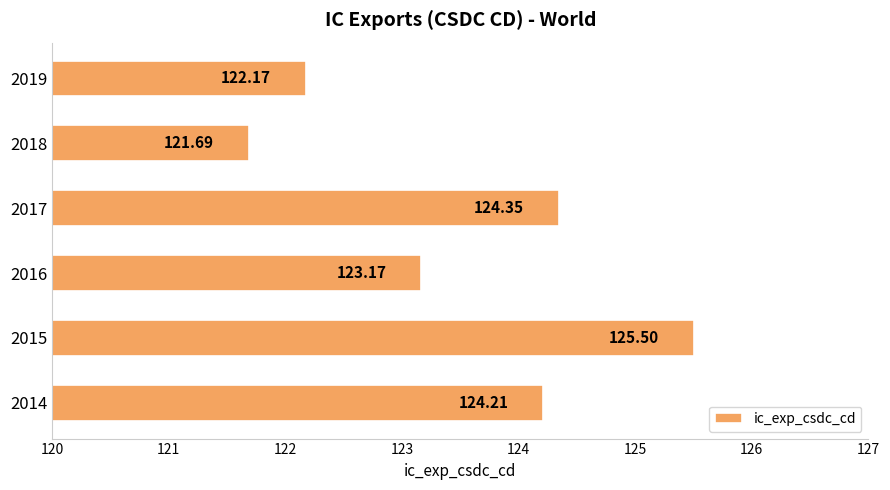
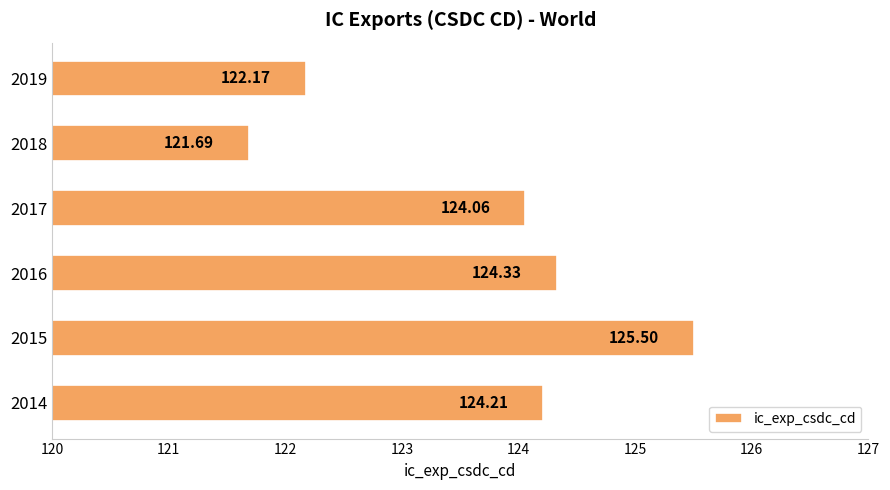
2017: 124.35 -> 124.06
2016: 123.17 -> 124.33
